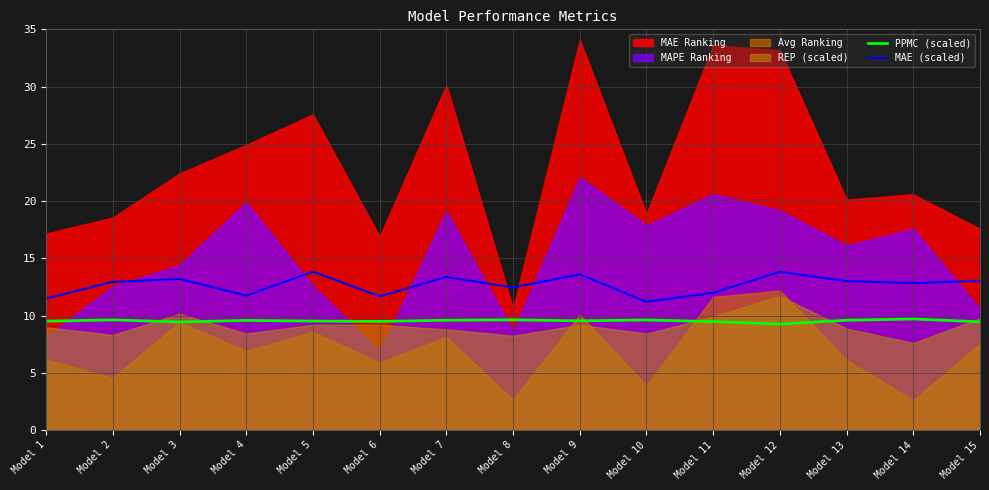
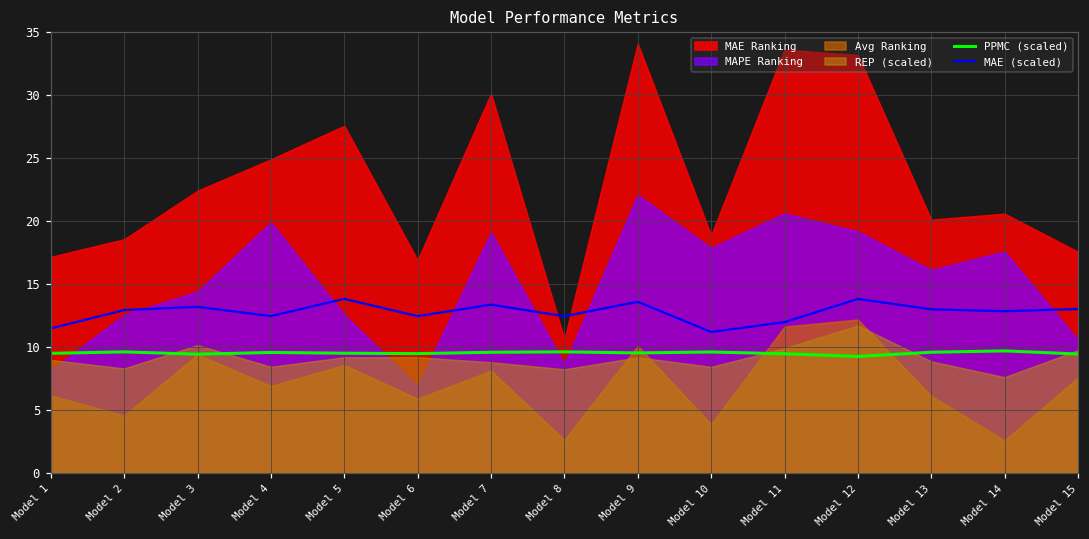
MAE (scaled), Model 4: 11.7 -> 12.5
MAE (scaled), Model 6: 11.7 -> 12.5
